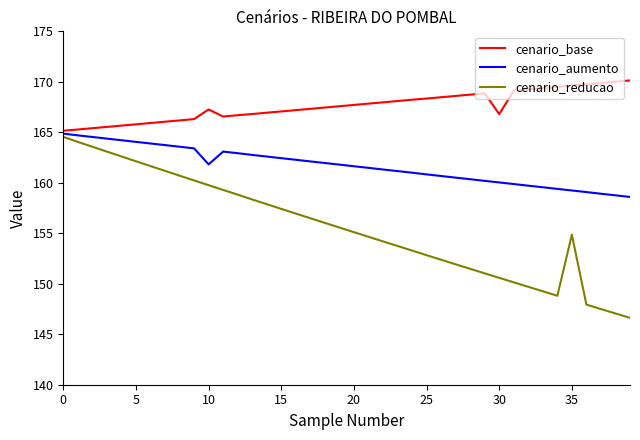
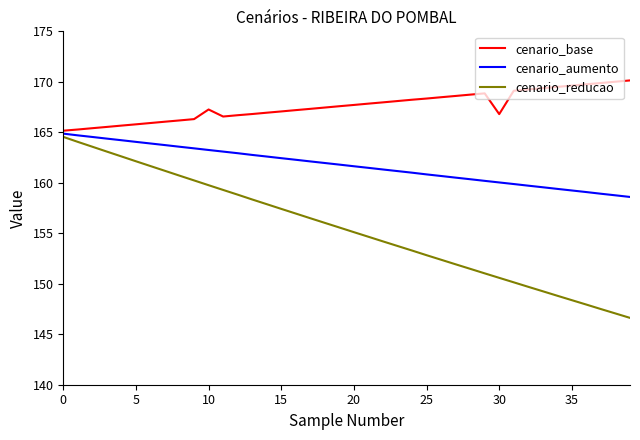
cenario_aumento, 10: 161.8 -> 163.2
cenario_reducao, 35: 154.9 -> 148.4
